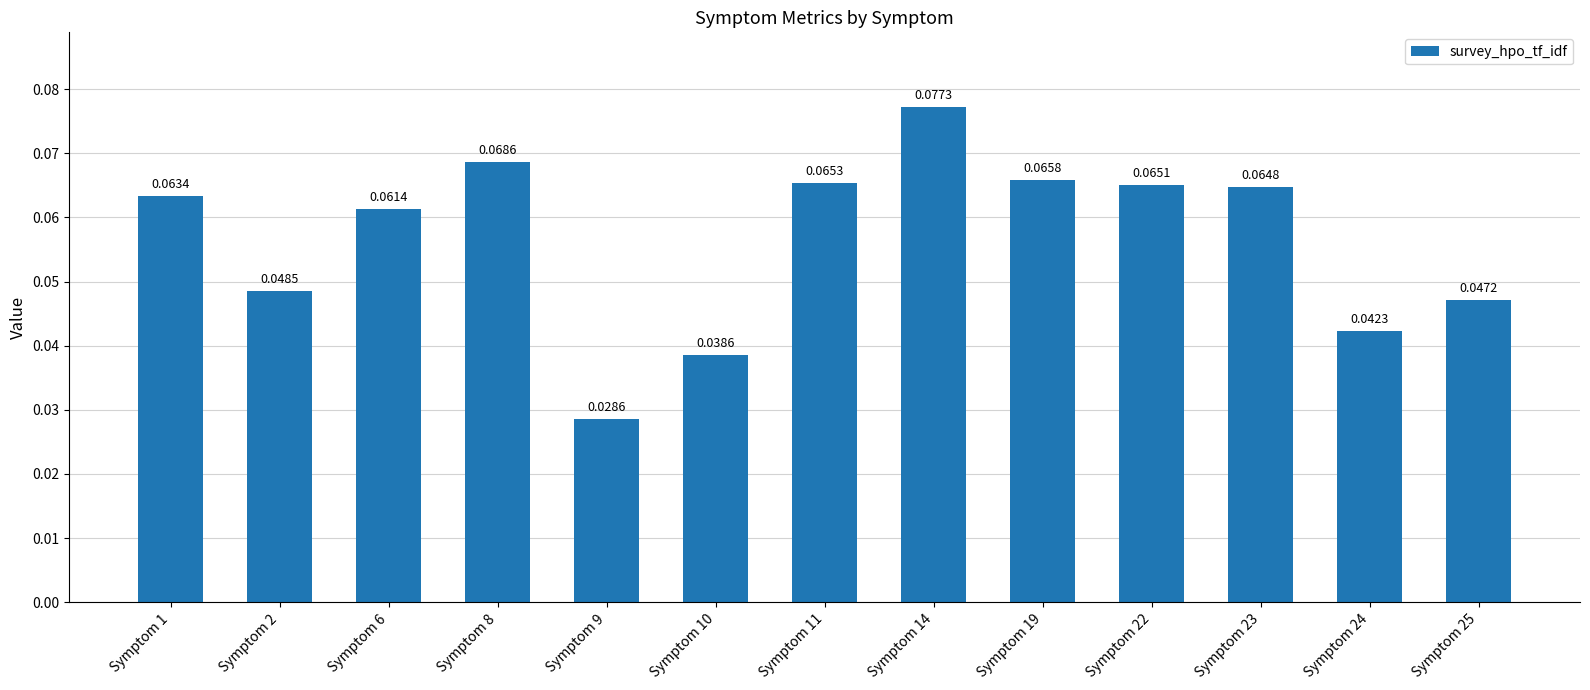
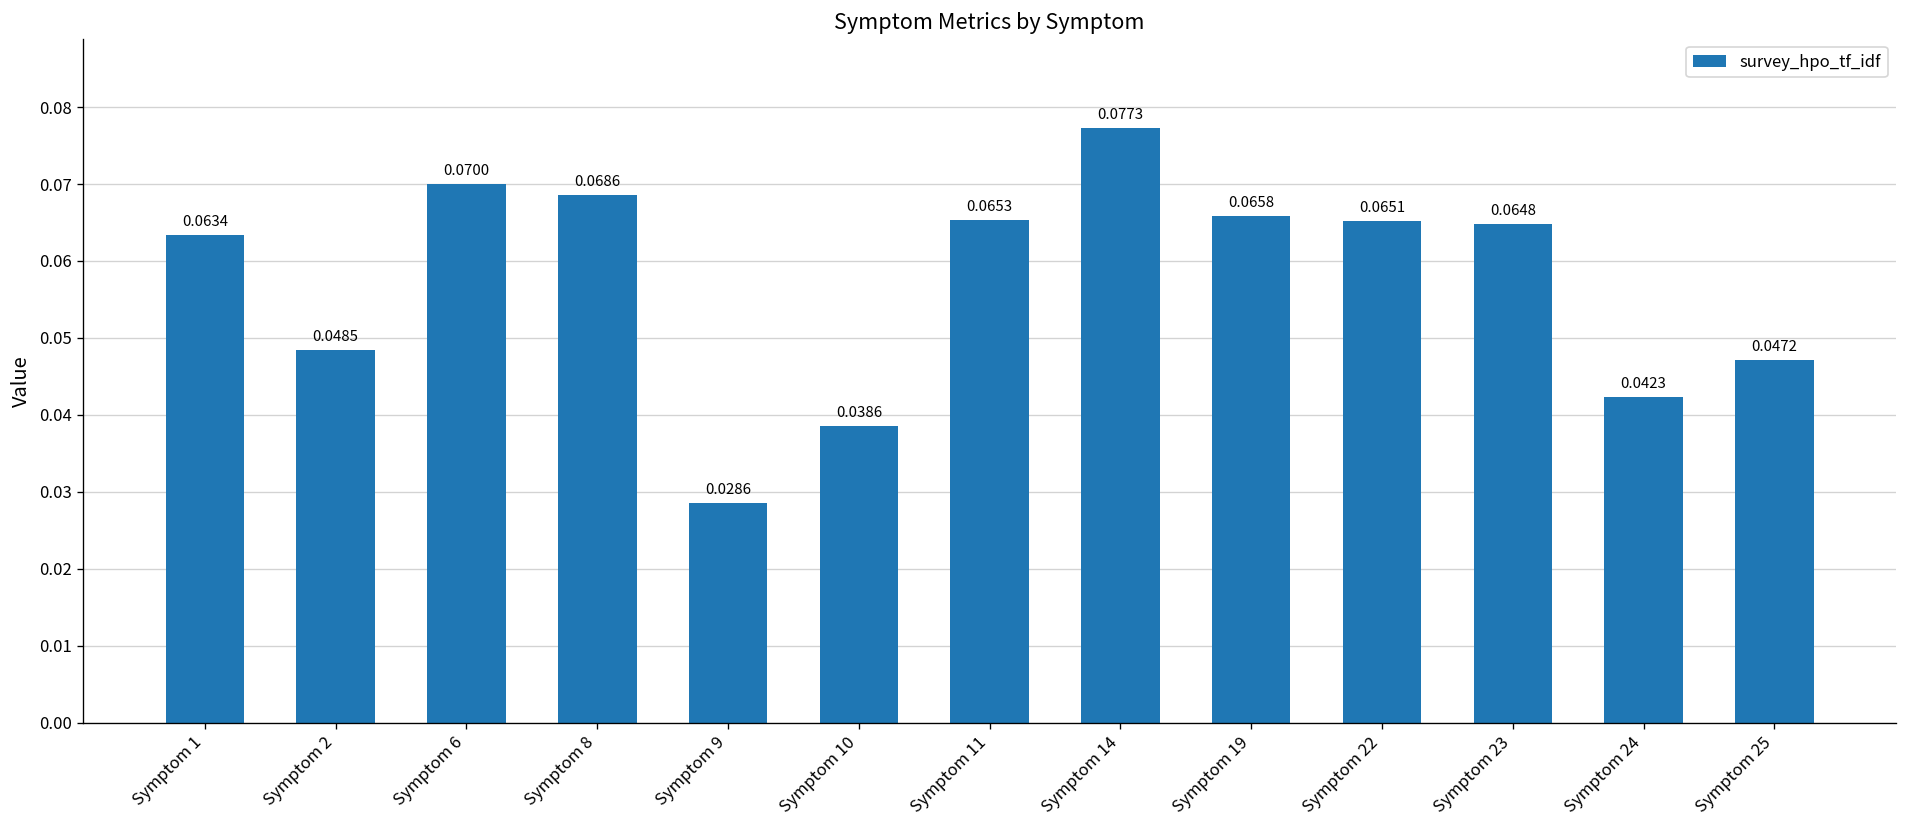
Symptom 6: 0.0614 -> 0.0700
